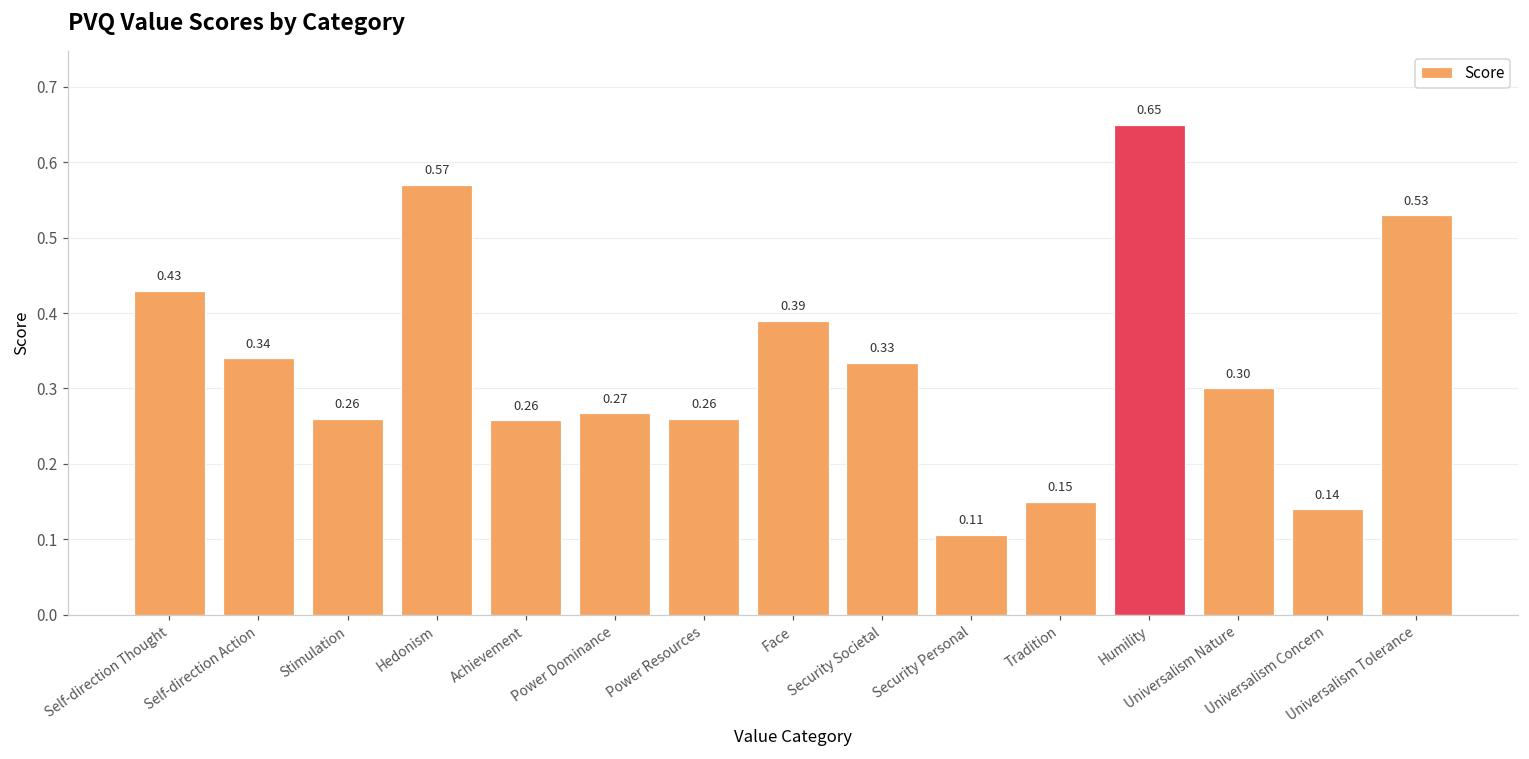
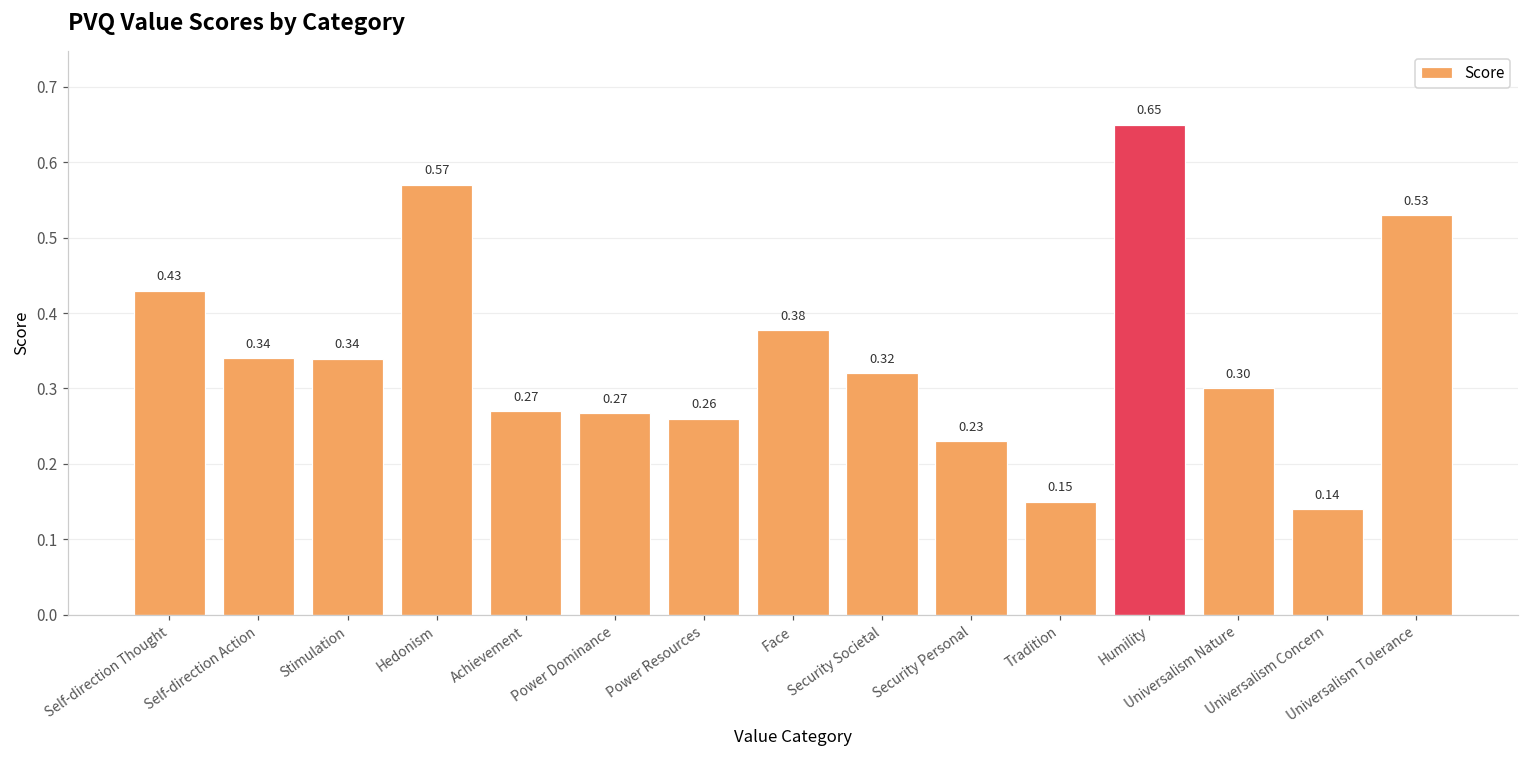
Stimulation: 0.26 -> 0.34
Achievement: 0.26 -> 0.27
Face: 0.39 -> 0.38
Security Societal: 0.33 -> 0.32
Security Personal: 0.11 -> 0.23
